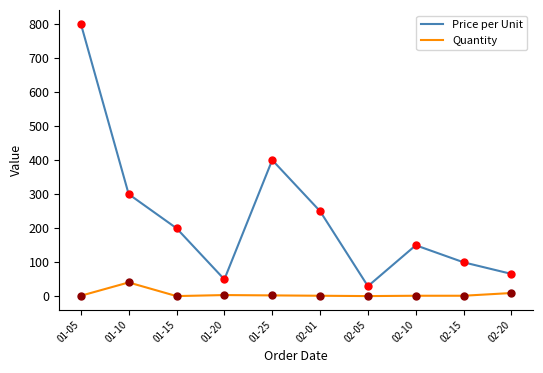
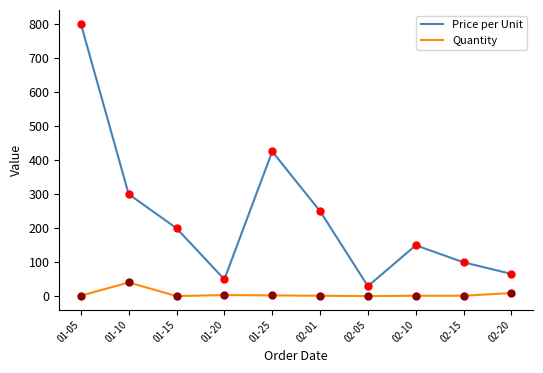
Price per Unit, 01-25: 400 -> 430
